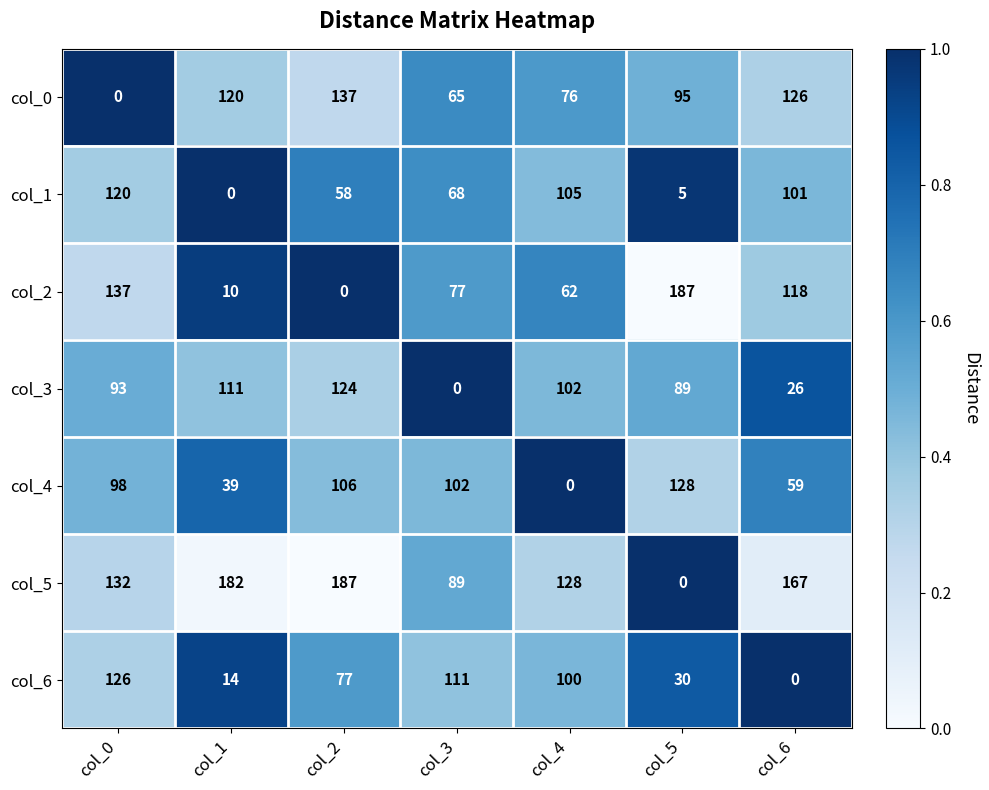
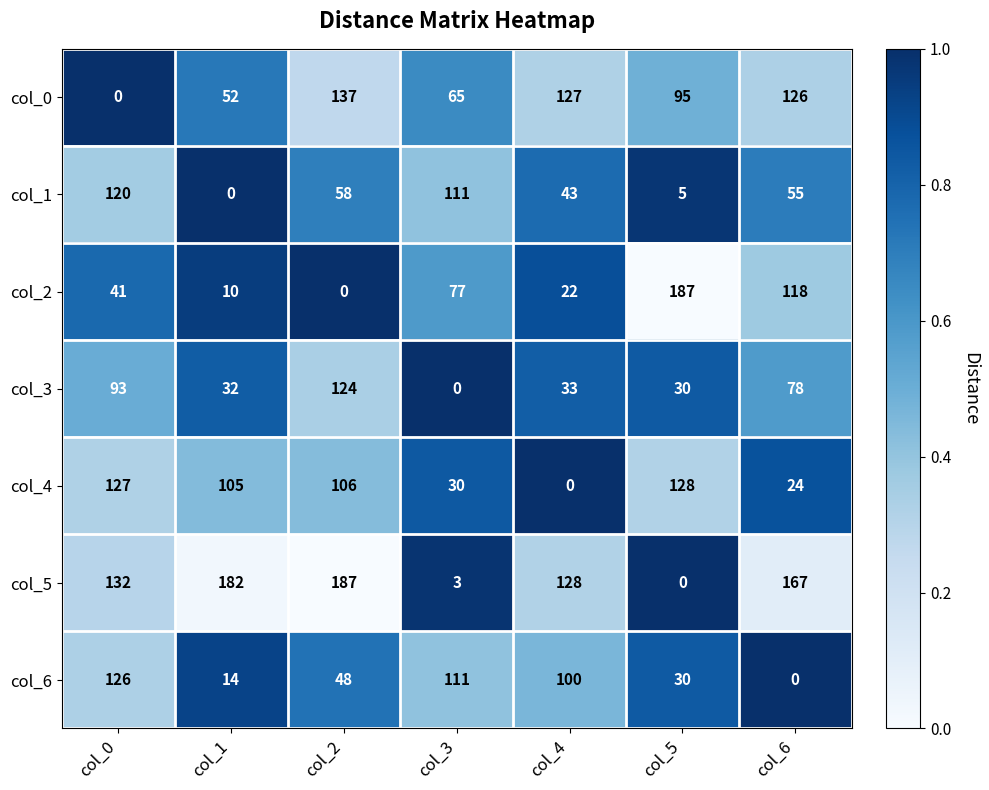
col_0, col_1: 120 -> 52
col_0, col_4: 76 -> 127
col_1, col_3: 68 -> 111
col_1, col_4: 105 -> 43
col_1, col_6: 101 -> 55
col_2, col_0: 137 -> 41
col_2, col_4: 62 -> 22
col_3, col_1: 111 -> 32
col_3, col_4: 102 -> 33
col_3, col_5: 89 -> 30
col_3, col_6: 26 -> 78
col_4, col_0: 98 -> 127
col_4, col_1: 39 -> 105
col_4, col_3: 102 -> 30
col_4, col_6: 59 -> 24
col_5, col_3: 89 -> 3
col_6, col_2: 77 -> 48
